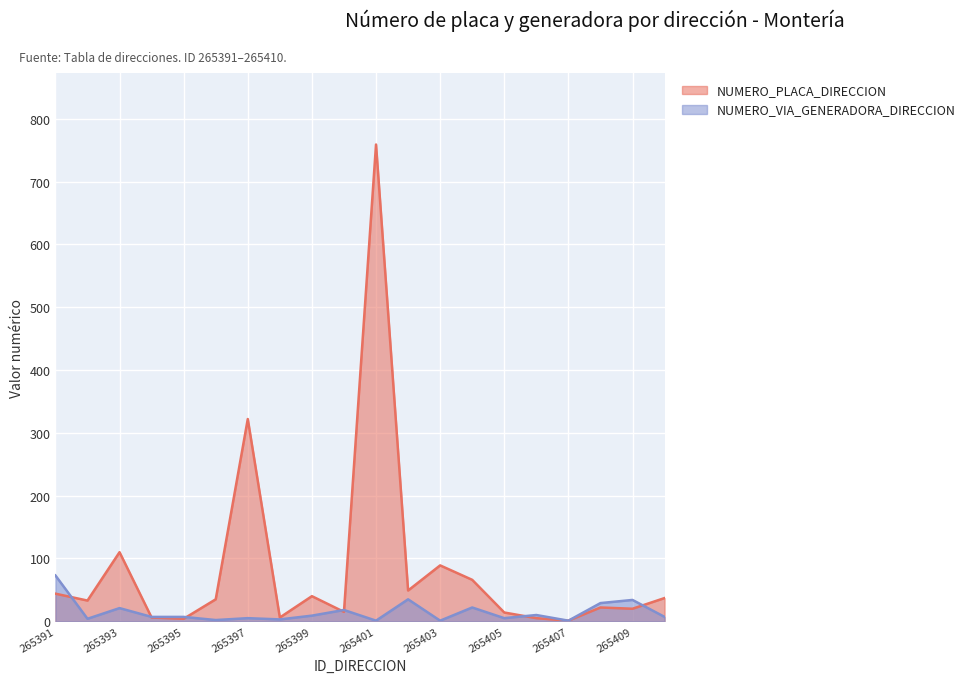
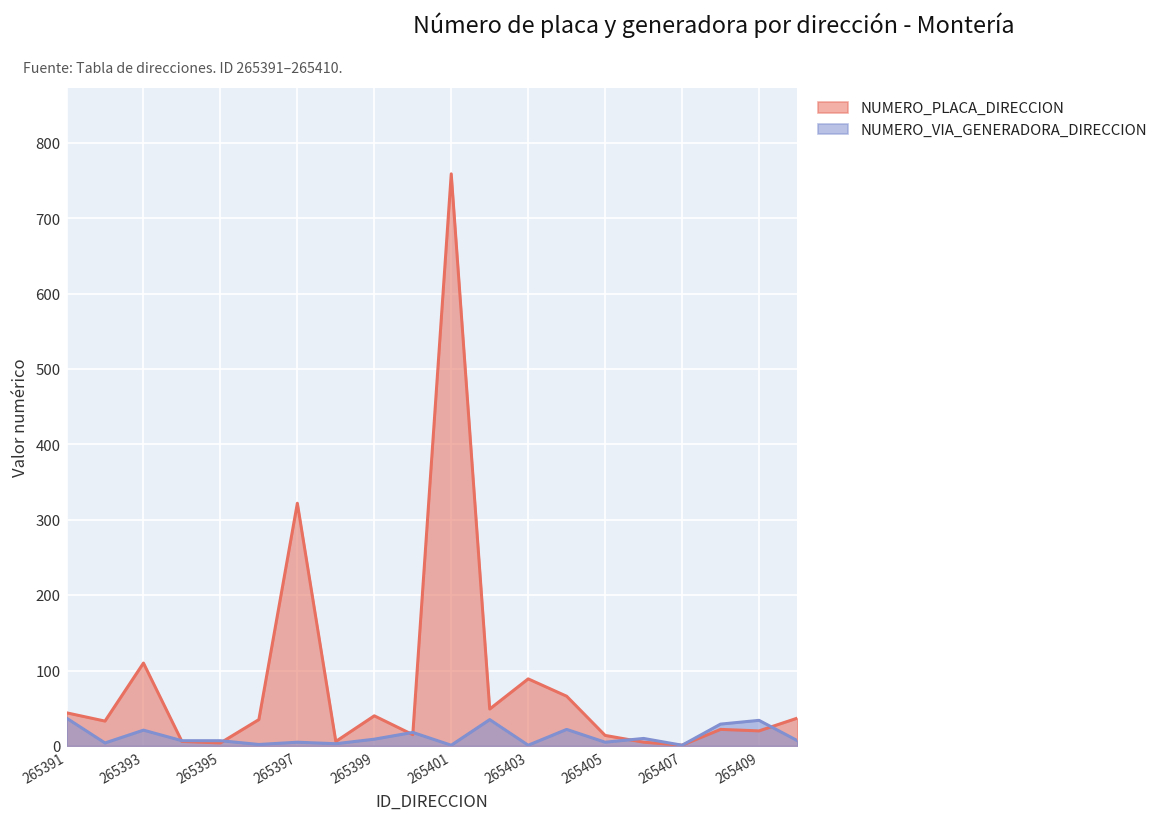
NUMERO_VIA_GENERADORA_DIRECCION, 265391: 70 -> 40
